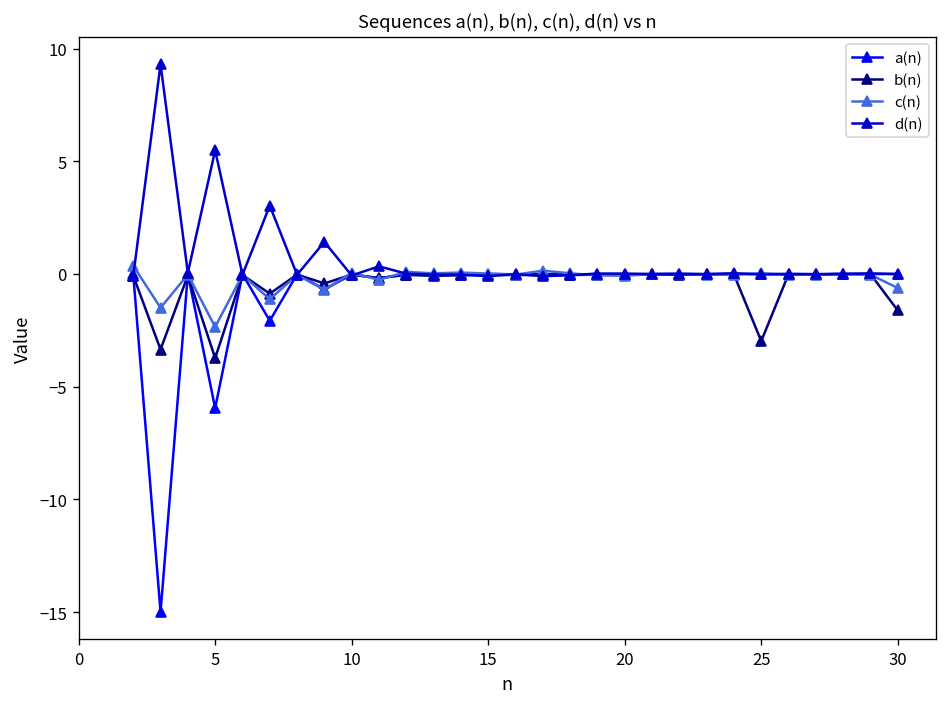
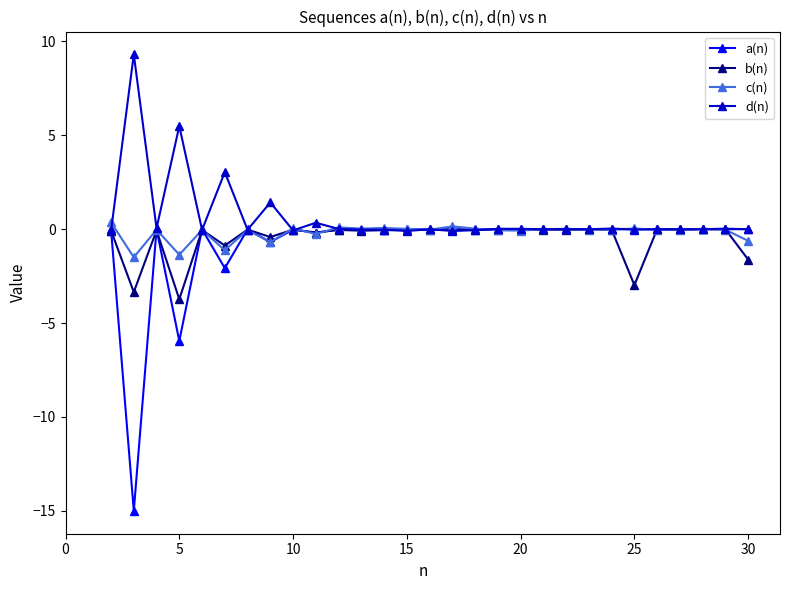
c(n), 5: -2.4 -> -1.4
